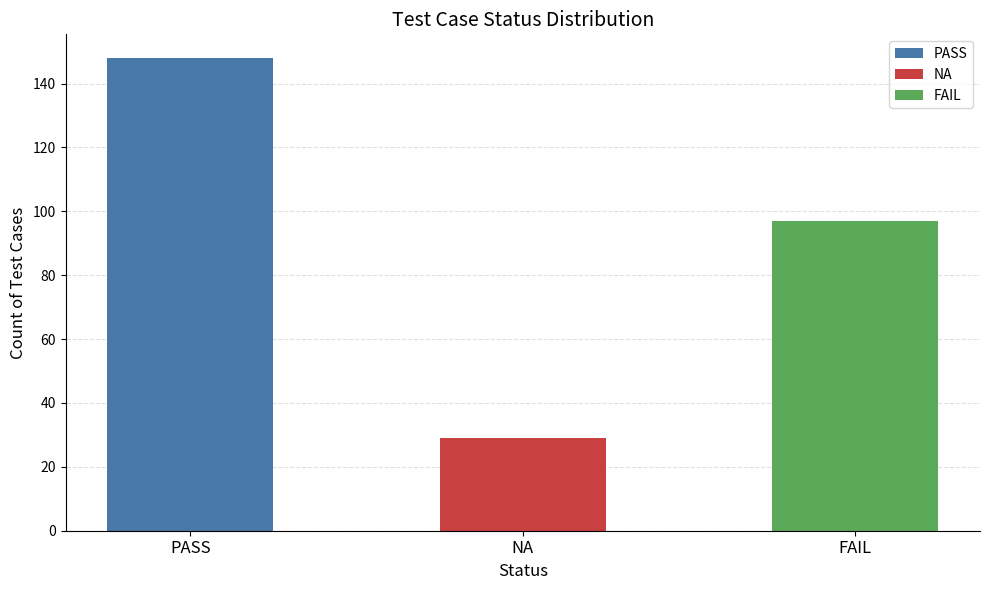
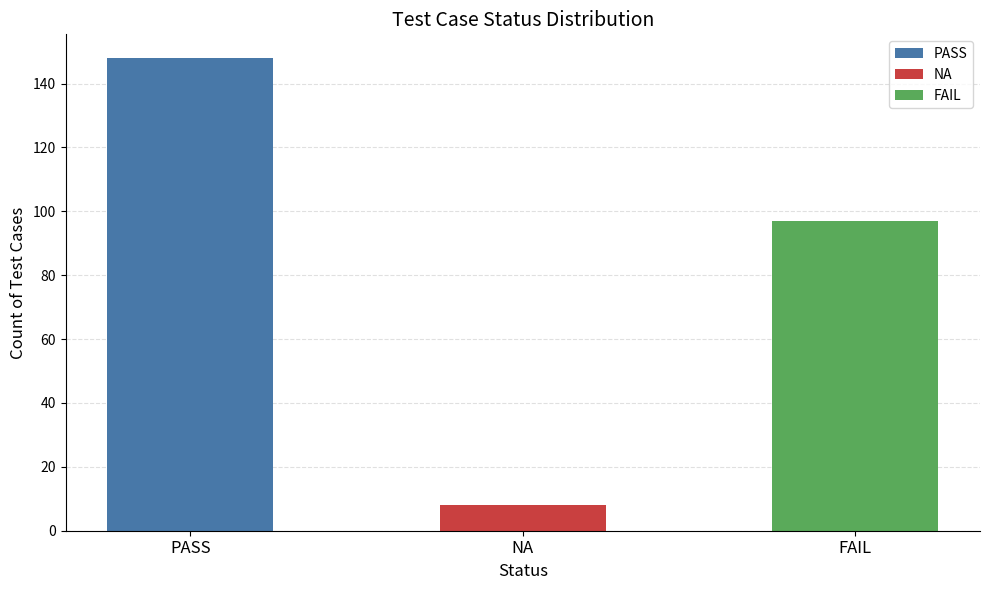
NA: 29 -> 8
